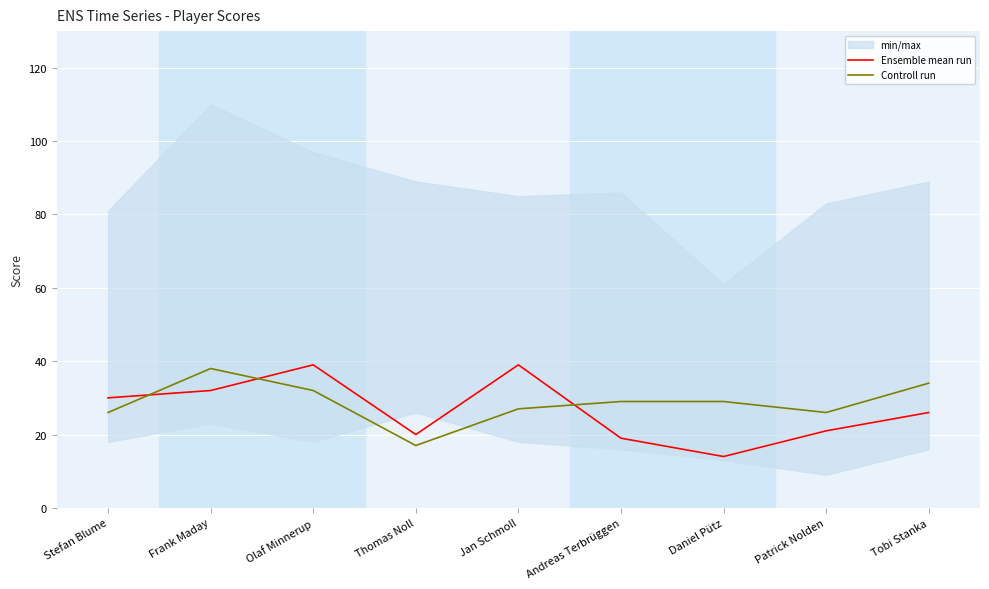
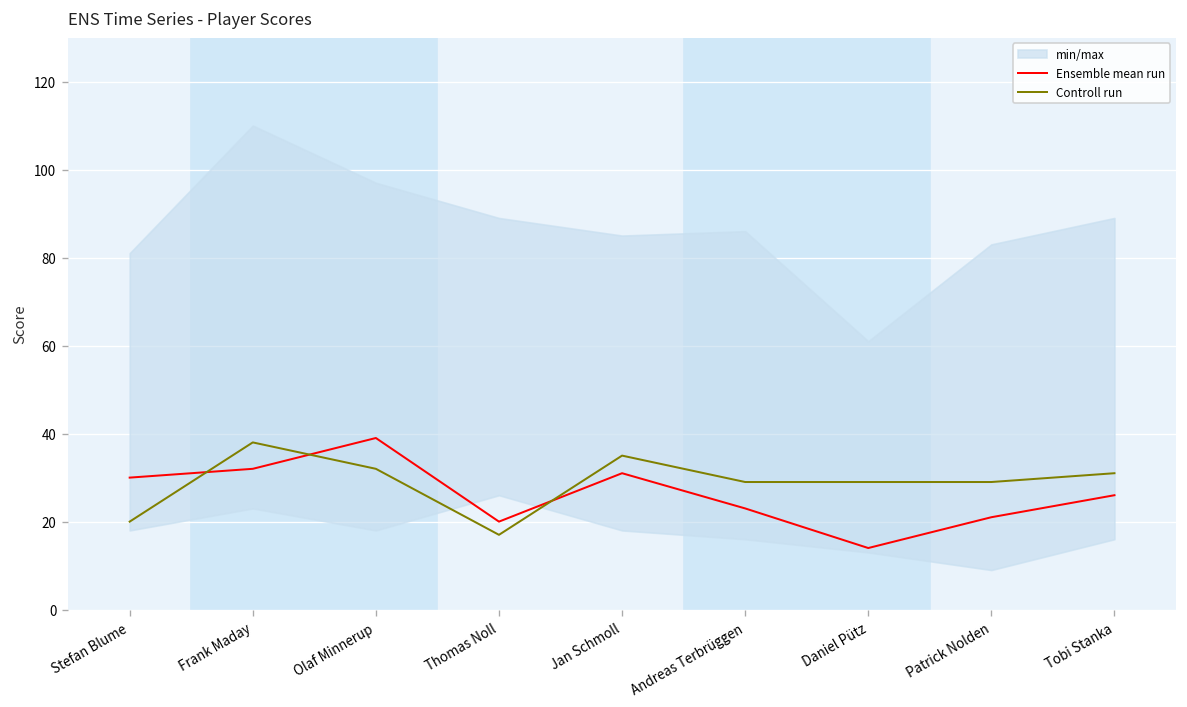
Controll run, Stefan Blume: 26 -> 20
Ensemble mean run, Jan Schmoll: 39 -> 31
Controll run, Jan Schmoll: 27 -> 35
Ensemble mean run, Andreas Terbrüggen: 19 -> 23
Controll run, Patrick Nolden: 26 -> 29
Controll run, Tobi Stanka: 34 -> 31
